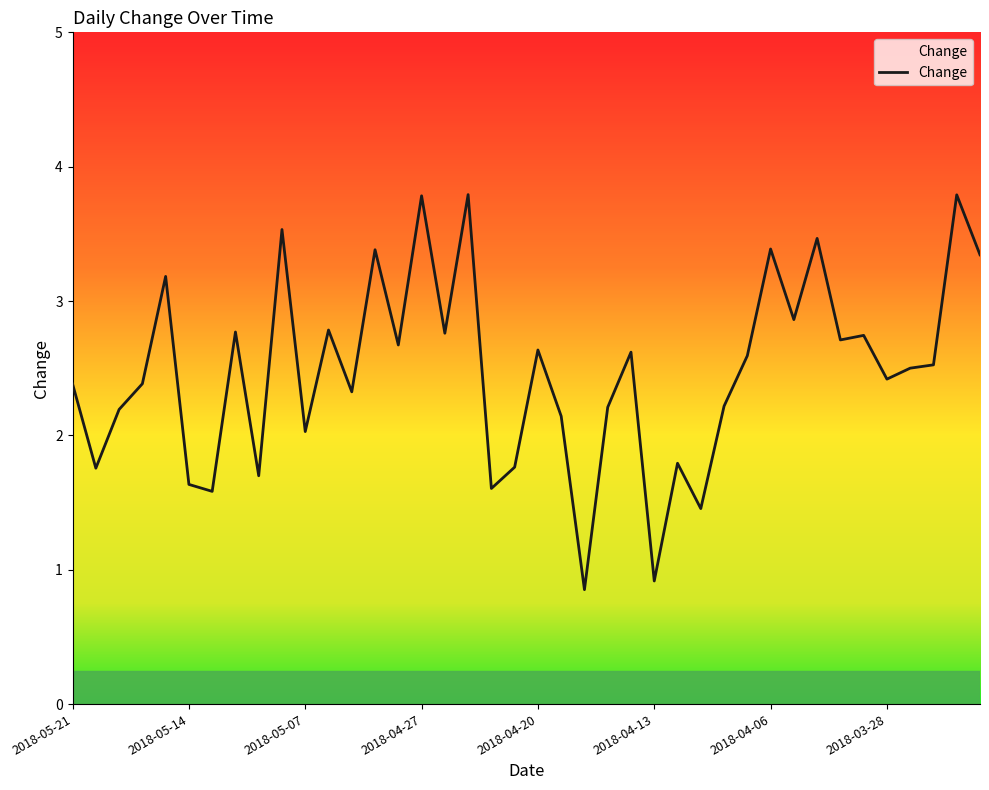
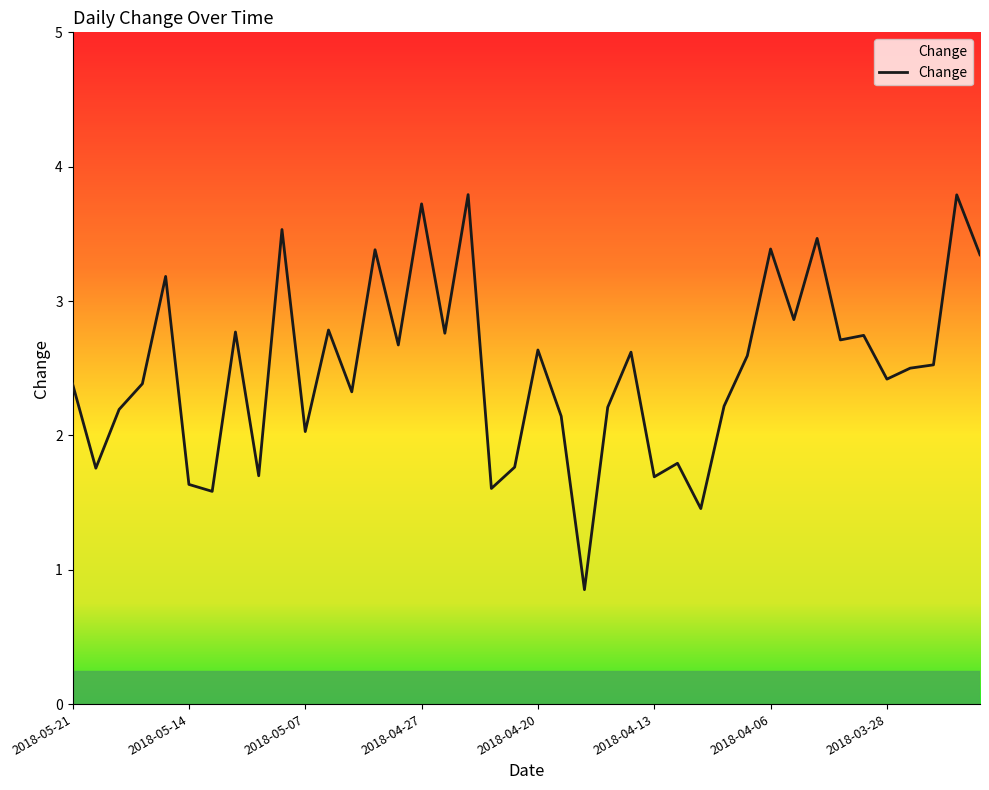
2018-04-27: 3.78 -> 3.72
2018-04-13: 0.92 -> 1.69
